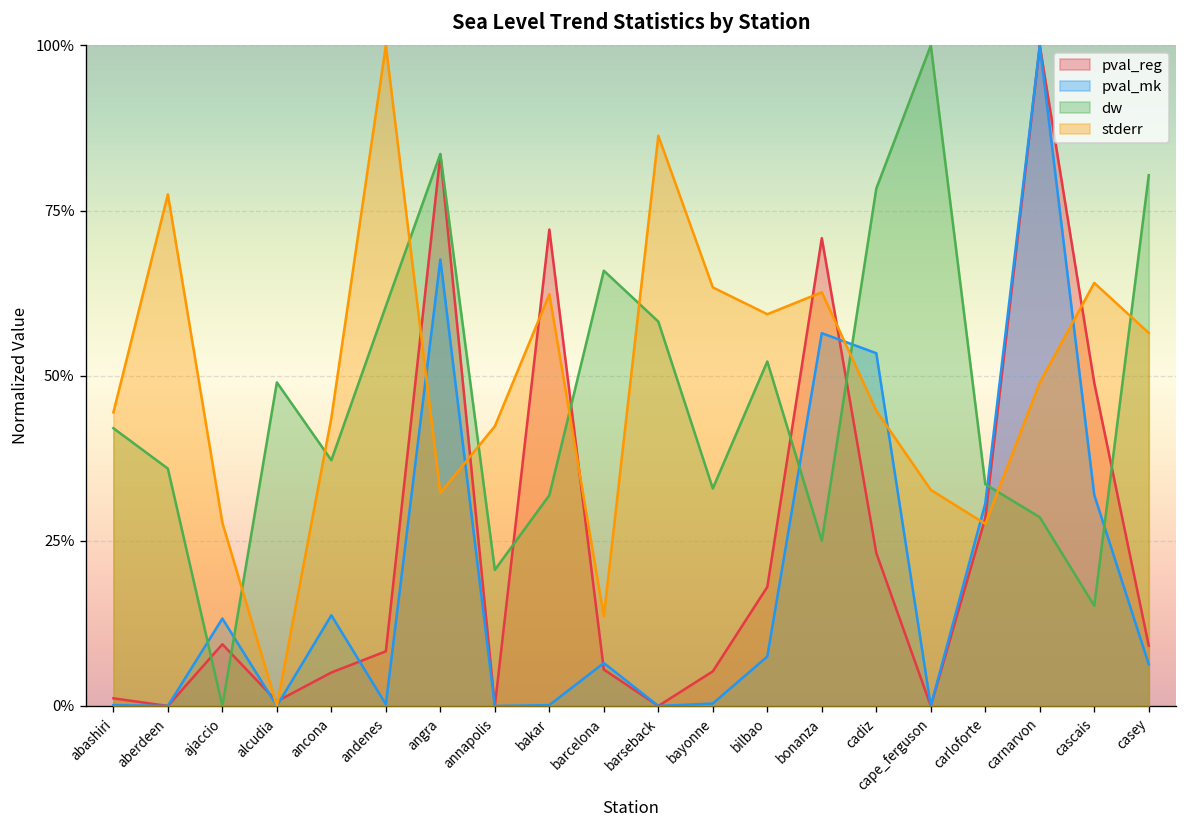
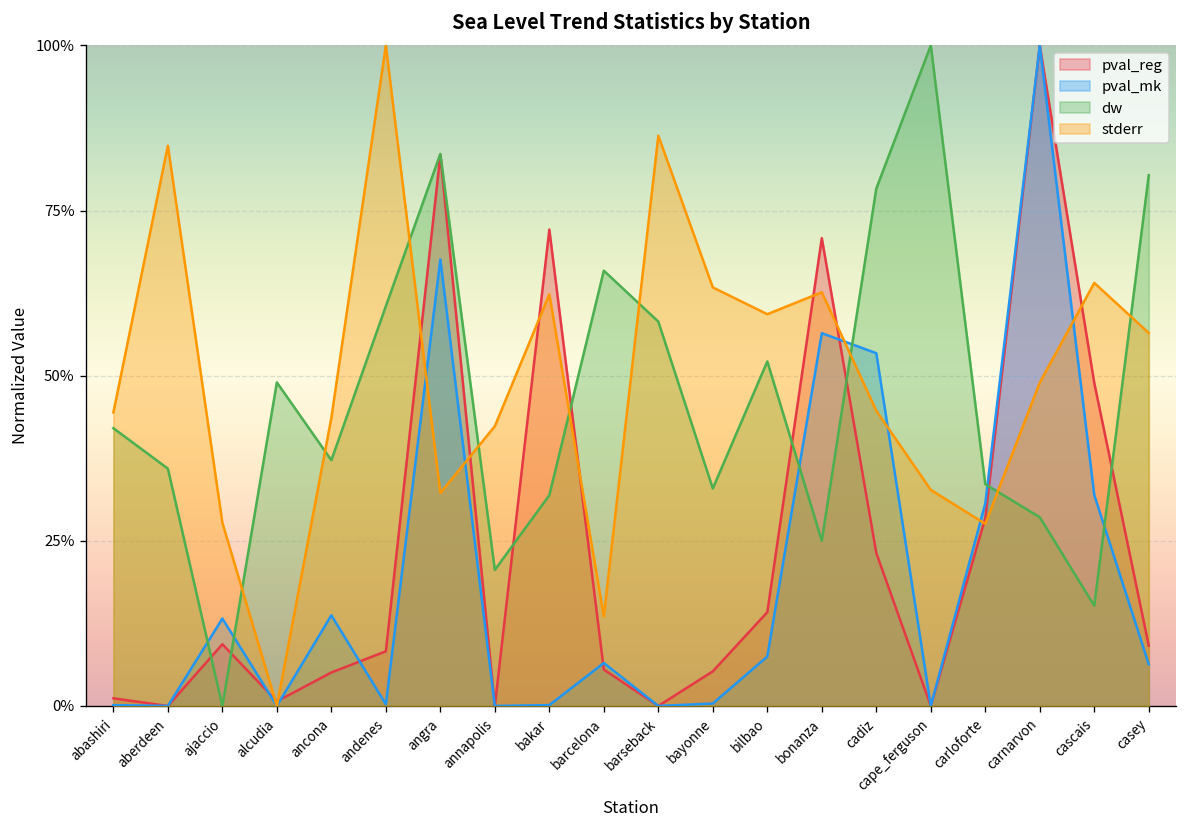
stderr, aberdeen: 77% -> 85%
pval_reg, bilbao: 18% -> 14%
